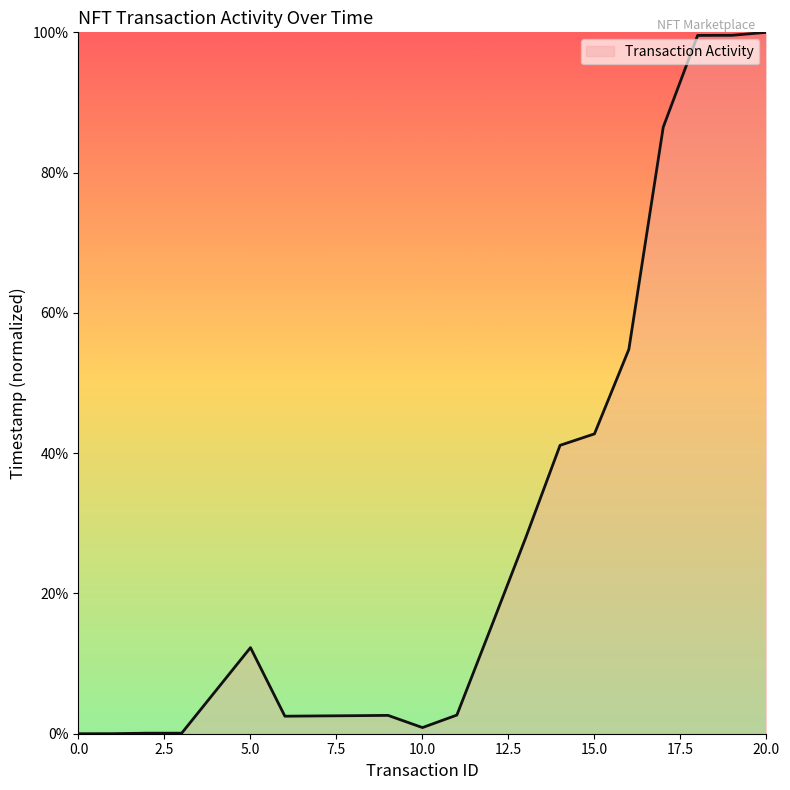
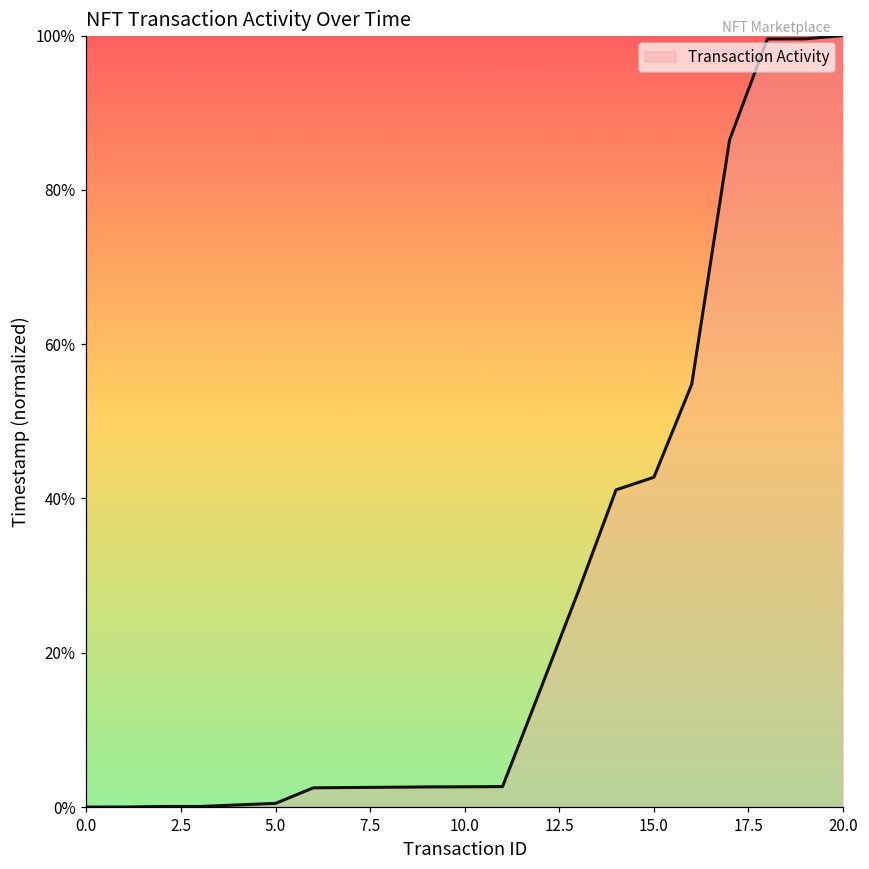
5.0: 12% -> 0%
10.0: 1% -> 3%
